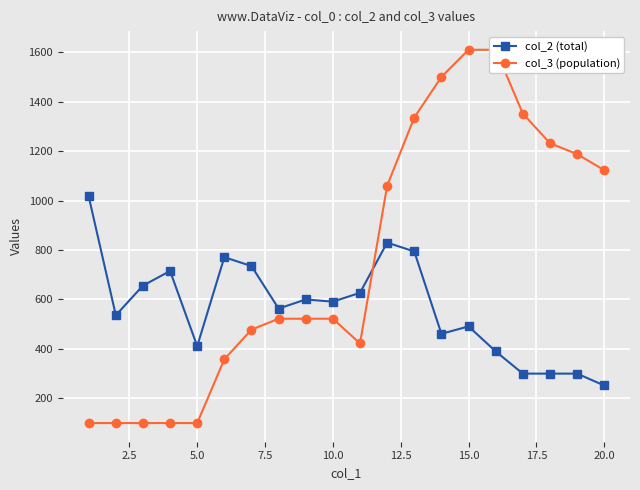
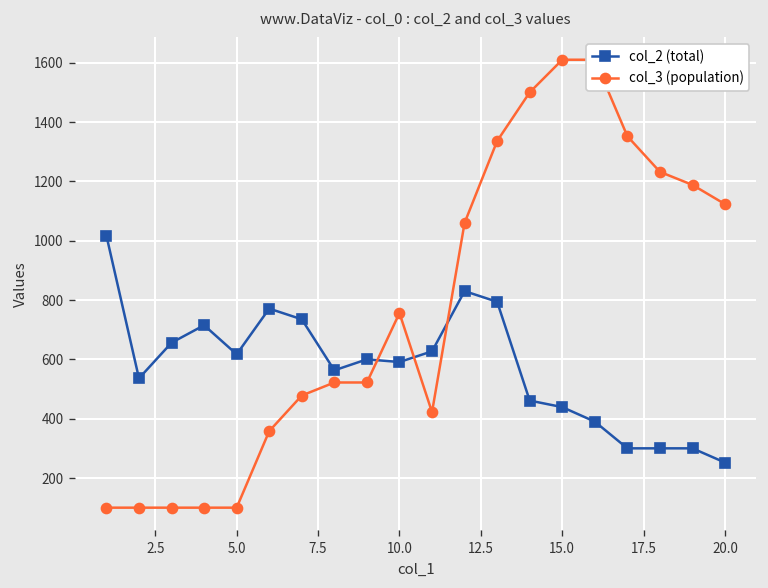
col_2 (total), 5.0: 410 -> 620
col_3 (population), 10.0: 520 -> 760
col_2 (total), 15.0: 490 -> 440
